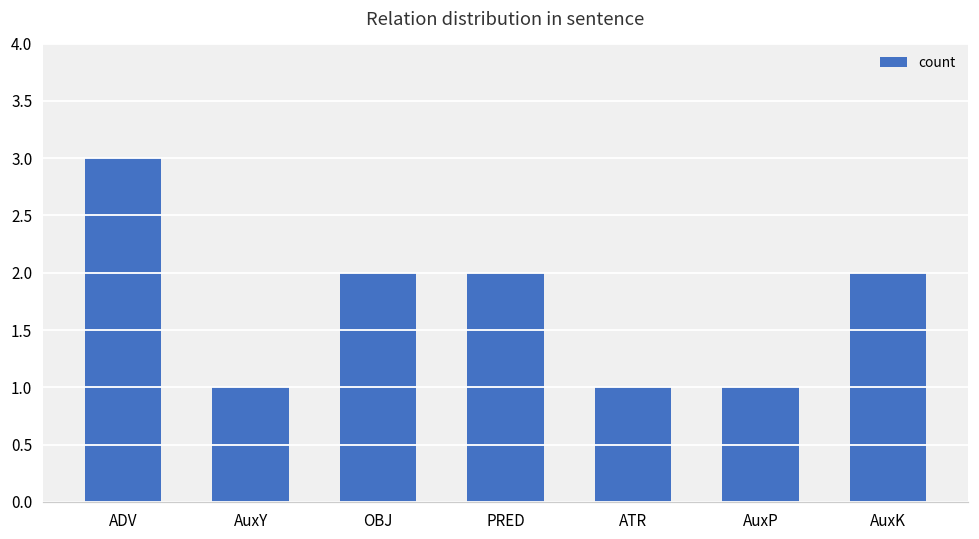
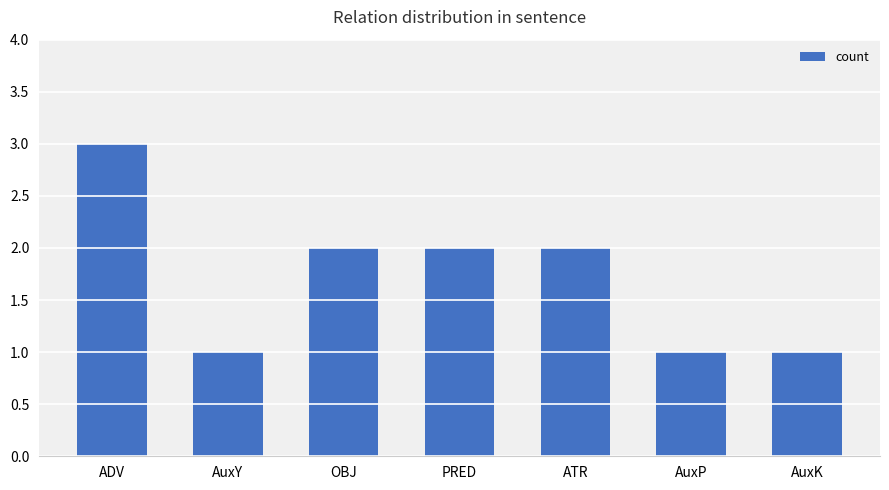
ATR: 1 -> 2
AuxK: 2 -> 1
